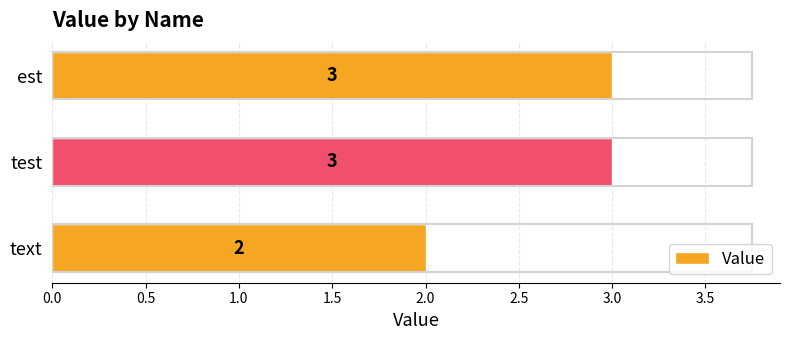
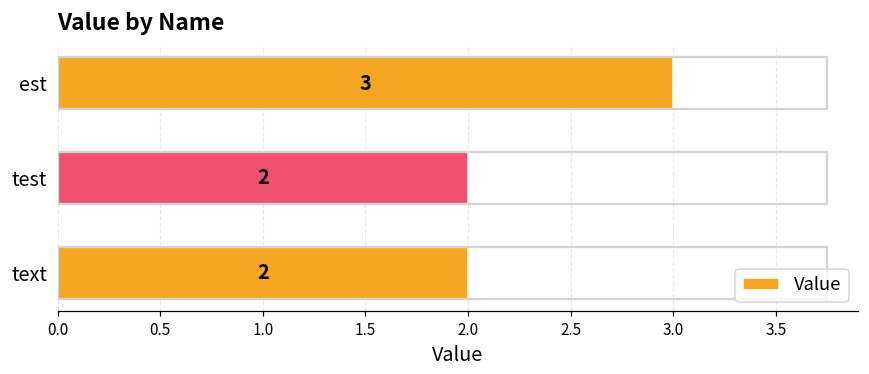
test: 3 -> 2
